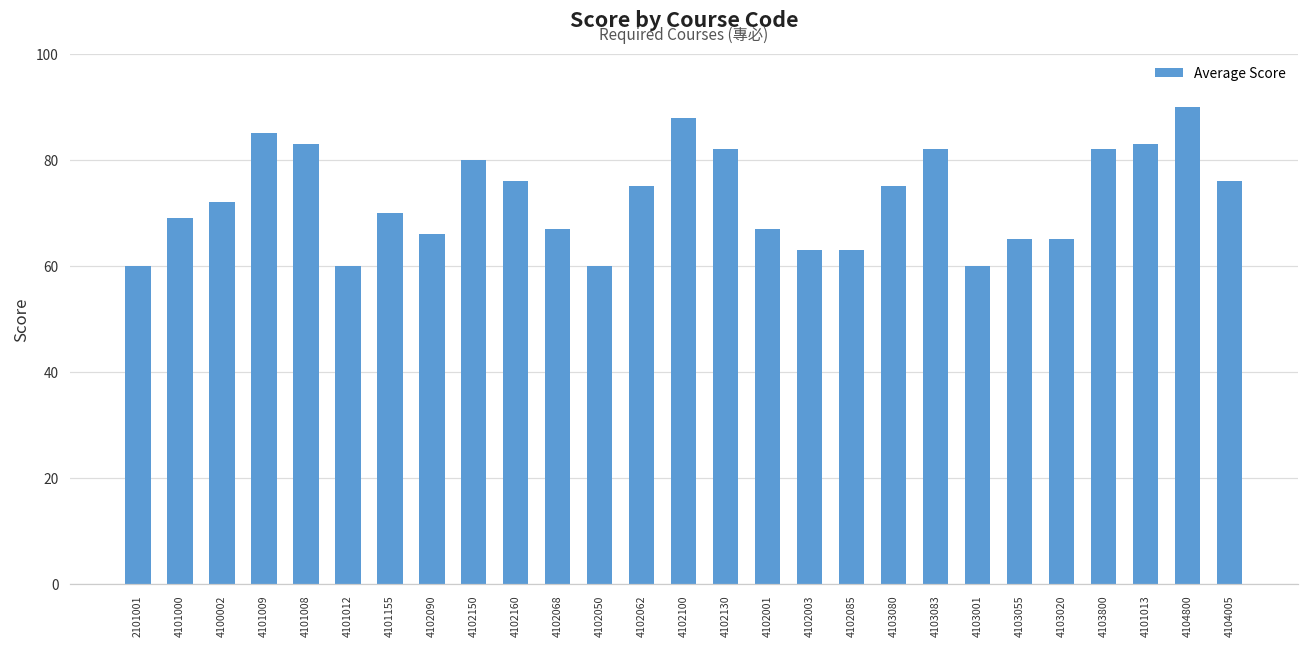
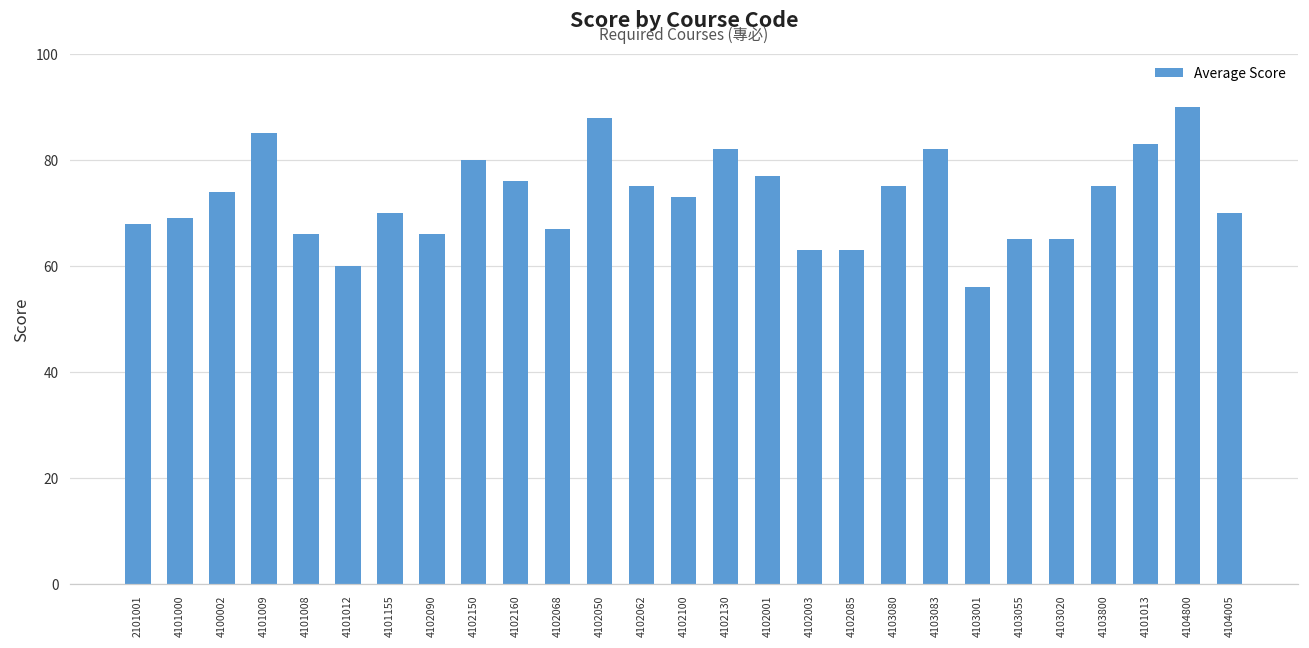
2101001: 60 -> 68
4100002: 72 -> 74
4101008: 83 -> 66
4102050: 60 -> 88
4102100: 88 -> 73
4102001: 67 -> 77
4103001: 60 -> 56
4103800: 82 -> 75
4104005: 76 -> 70
